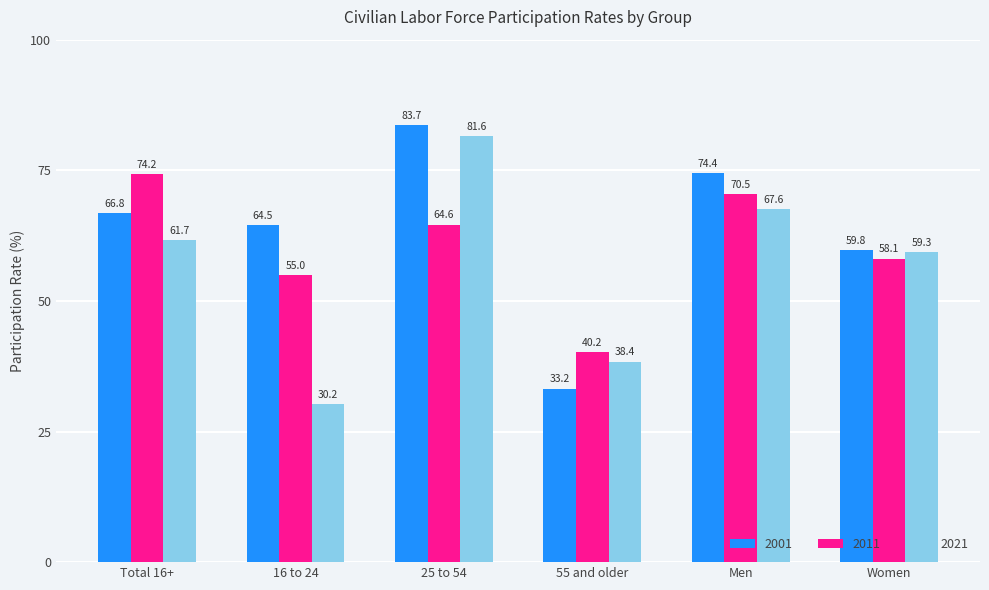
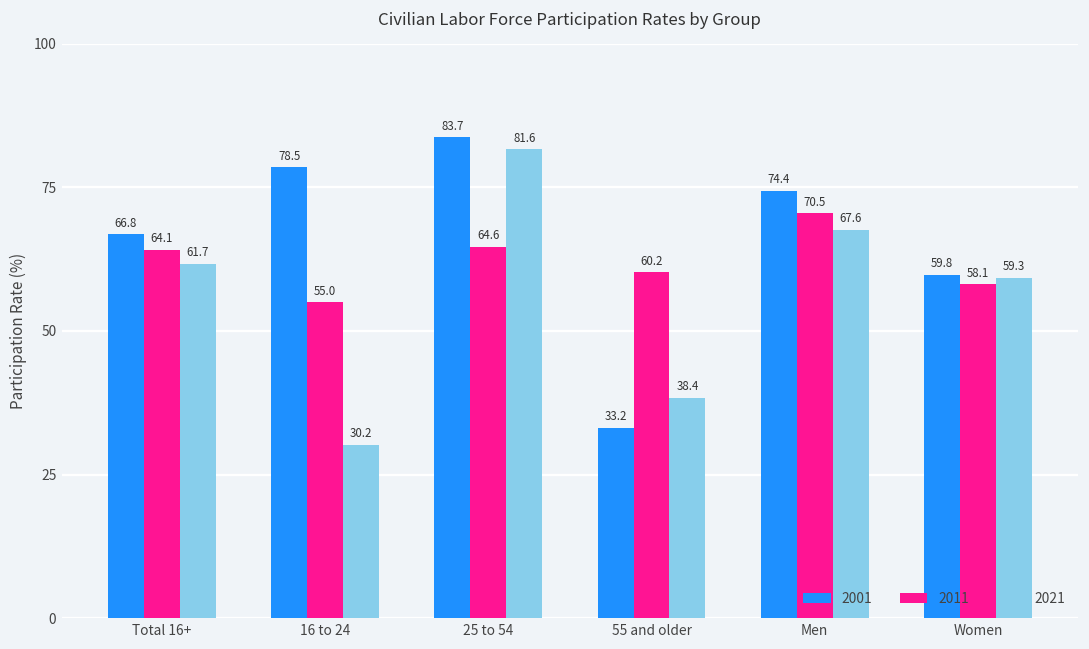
2011, Total 16+: 74.2 -> 64.1
2001, 16 to 24: 64.5 -> 78.5
2011, 55 and older: 40.2 -> 60.2
